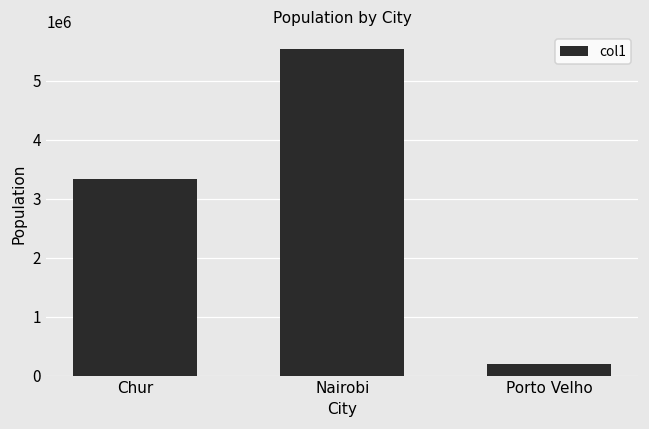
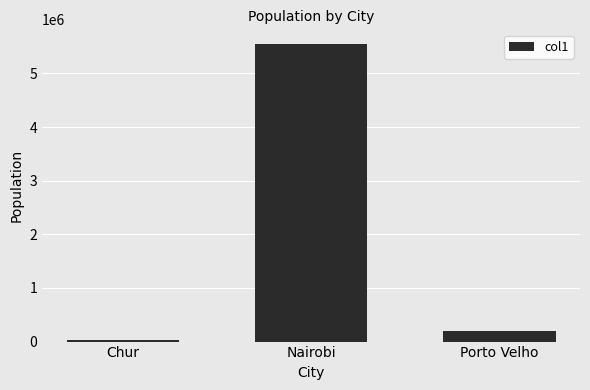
Chur: 3300000 -> 0
